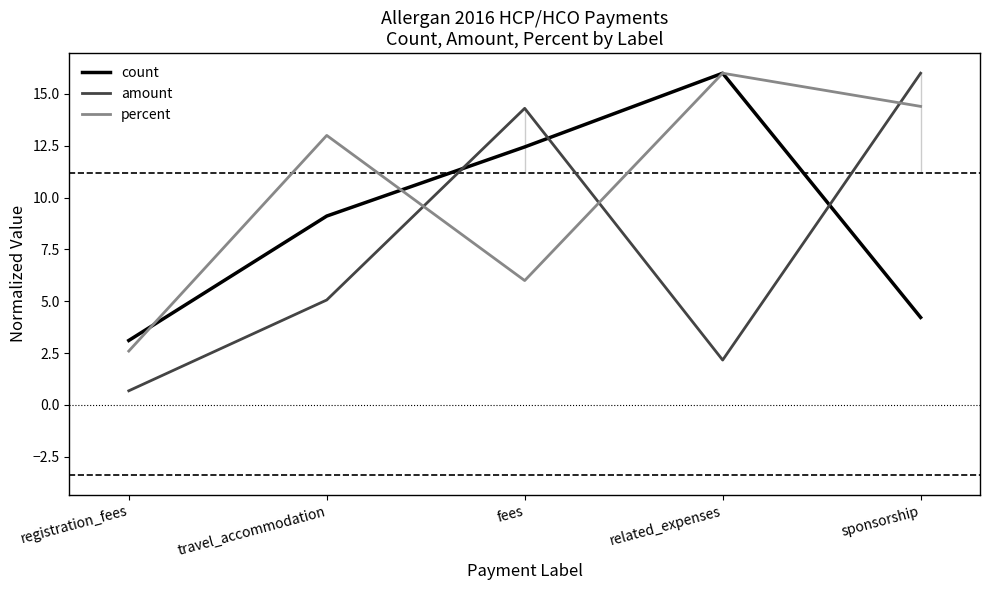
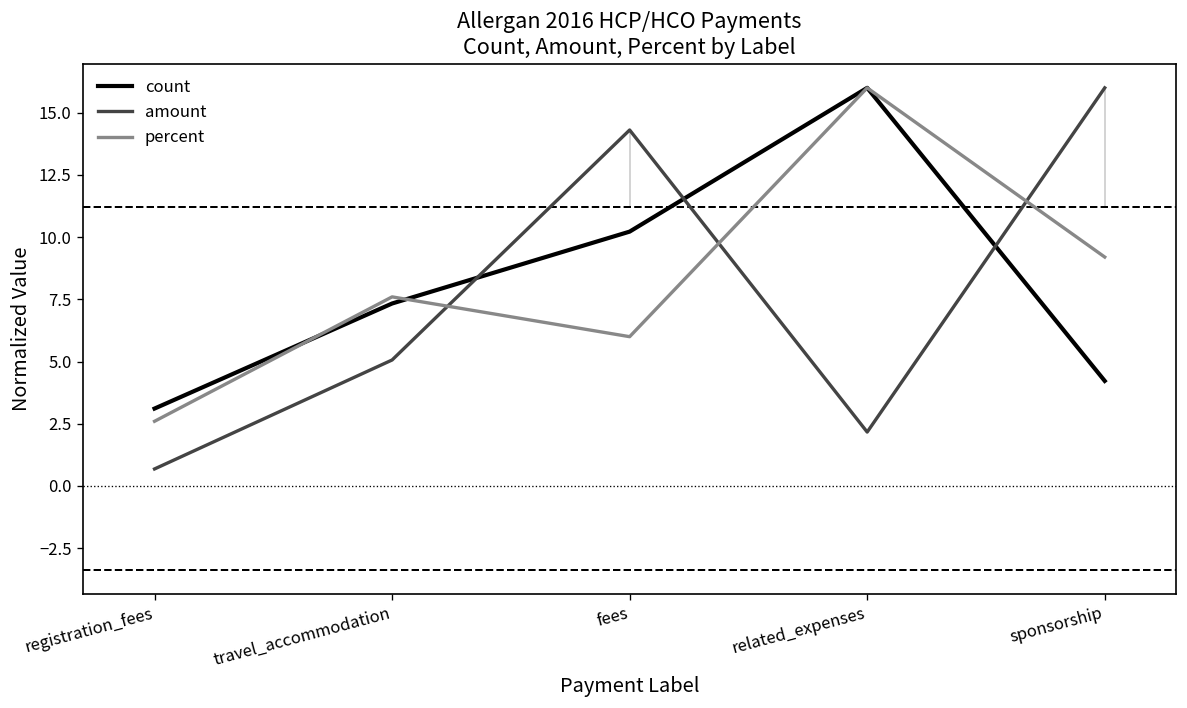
count, travel_accommodation: 9.1 -> 7.3
percent, travel_accommodation: 13.0 -> 7.6
count, fees: 12.4 -> 10.2
percent, sponsorship: 14.4 -> 9.2
